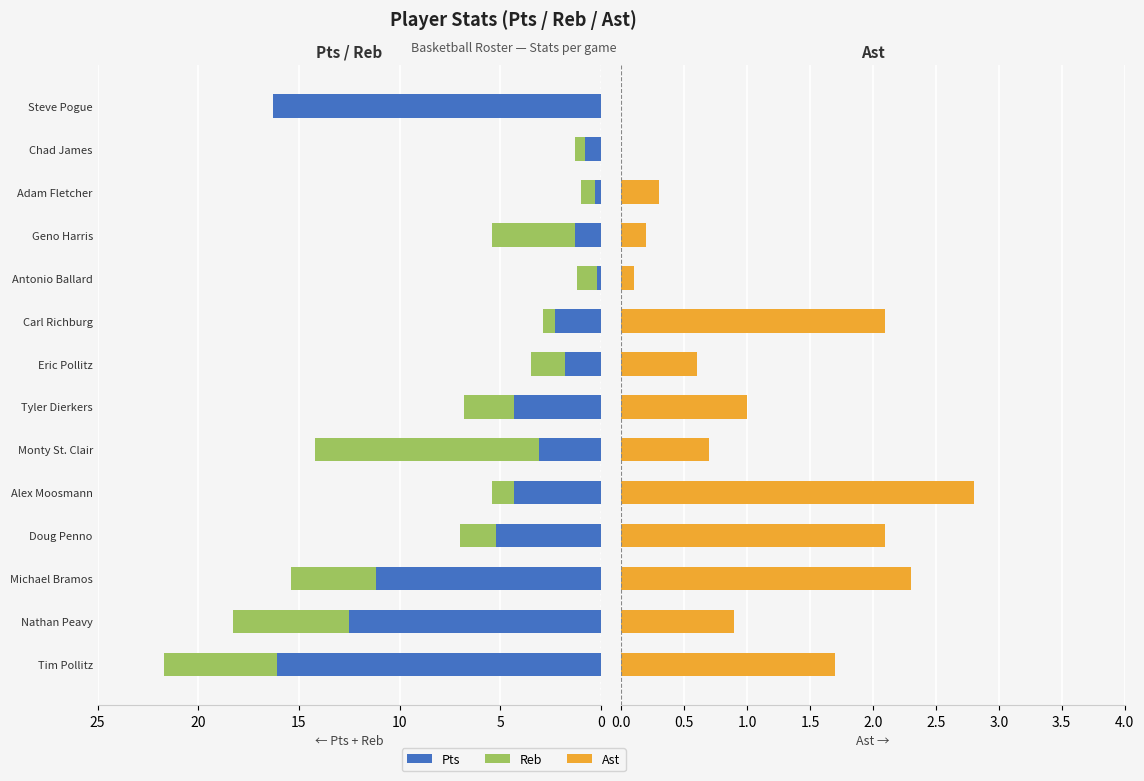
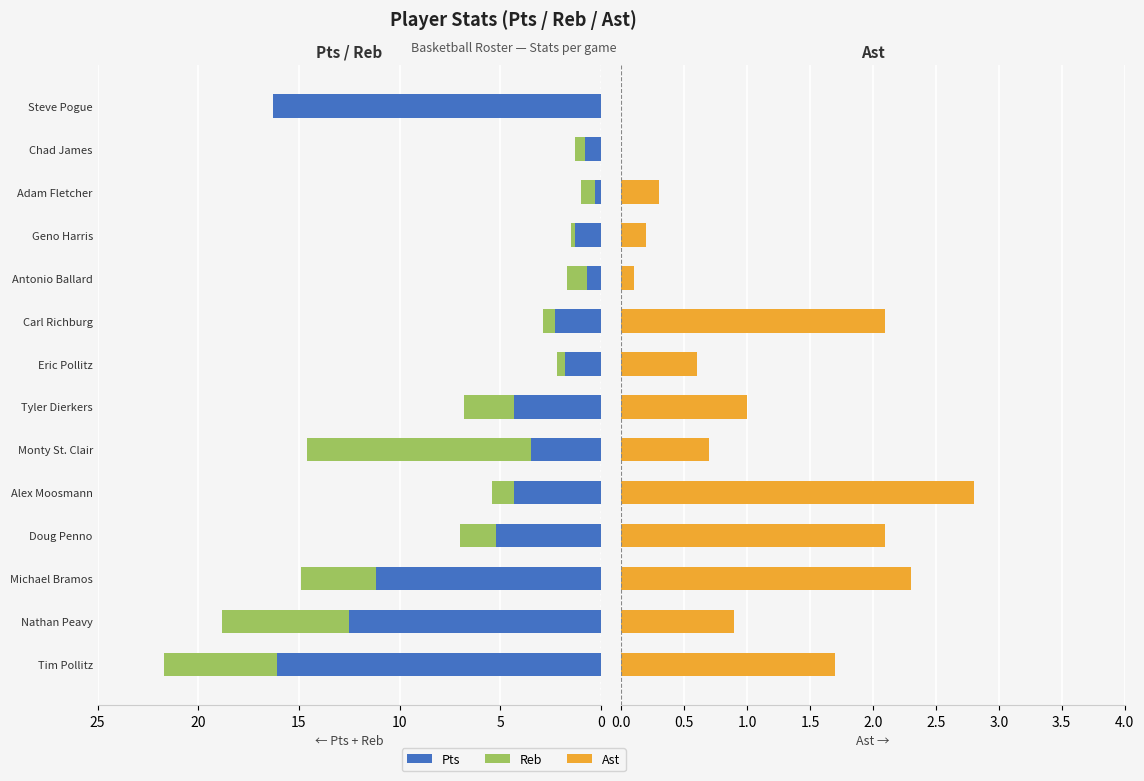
Pts / Reb, Reb, Geno Harris: 4.1 -> 0.2
Pts / Reb, Pts, Antonio Ballard: 0.2 -> 0.7
Pts / Reb, Reb, Eric Pollitz: 1.7 -> 0.4
Pts / Reb, Pts, Monty St. Clair: 3.1 -> 3.5
Pts / Reb, Reb, Michael Bramos: 4.2 -> 3.7
Pts / Reb, Reb, Nathan Peavy: 5.8 -> 6.3
